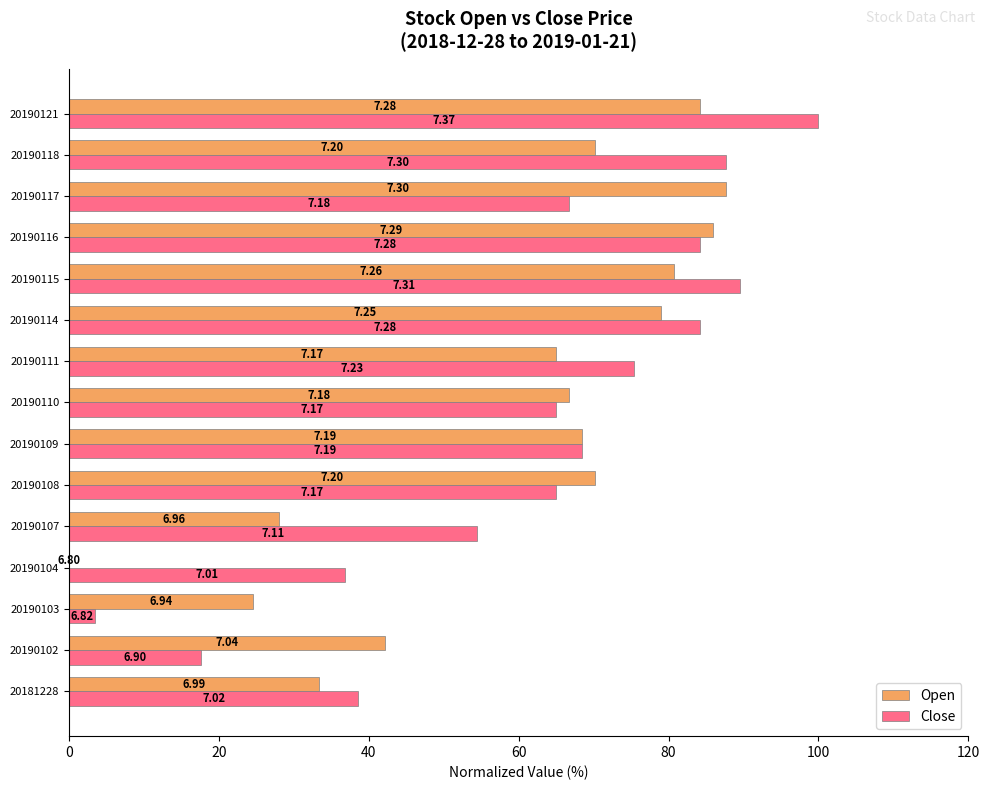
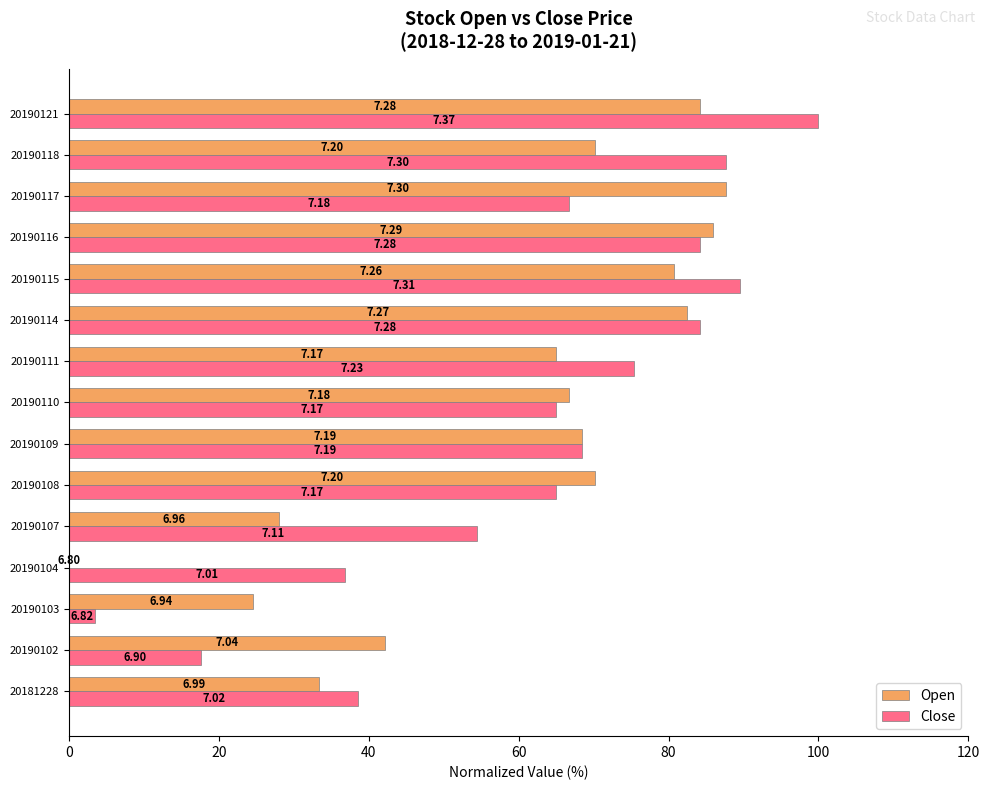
Open, 20190114: 7.25 -> 7.27
